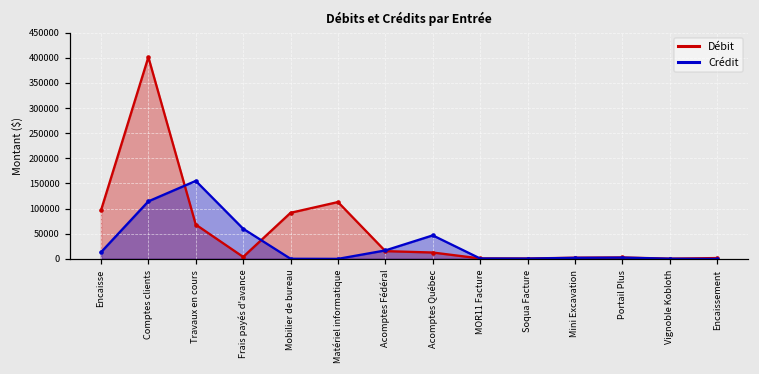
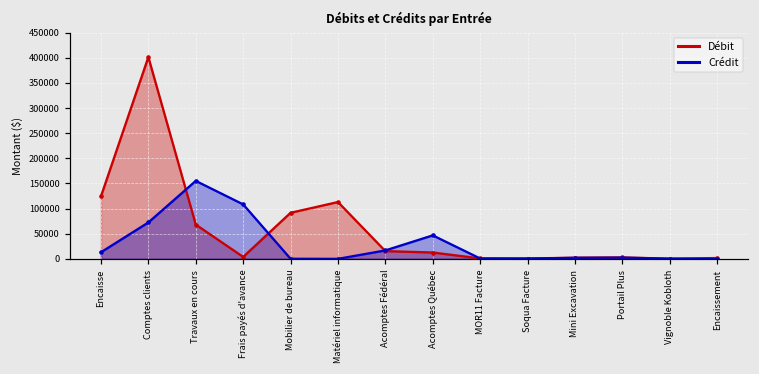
Débit, Encaisse: 100000 -> 120000
Crédit, Comptes clients: 110000 -> 70000
Crédit, Frais payés d'avance: 60000 -> 110000
